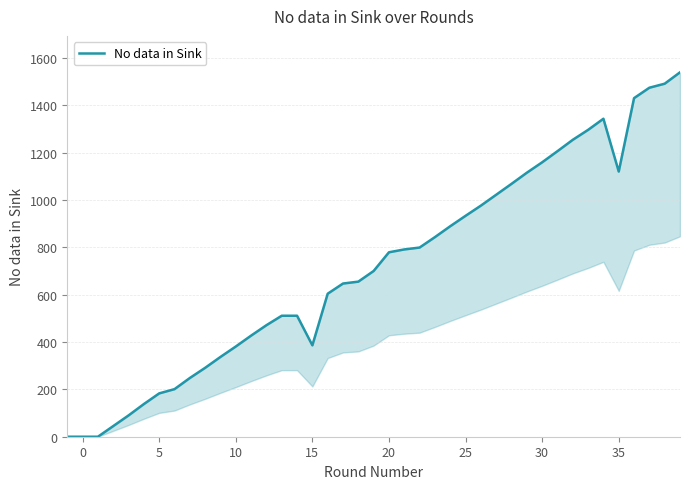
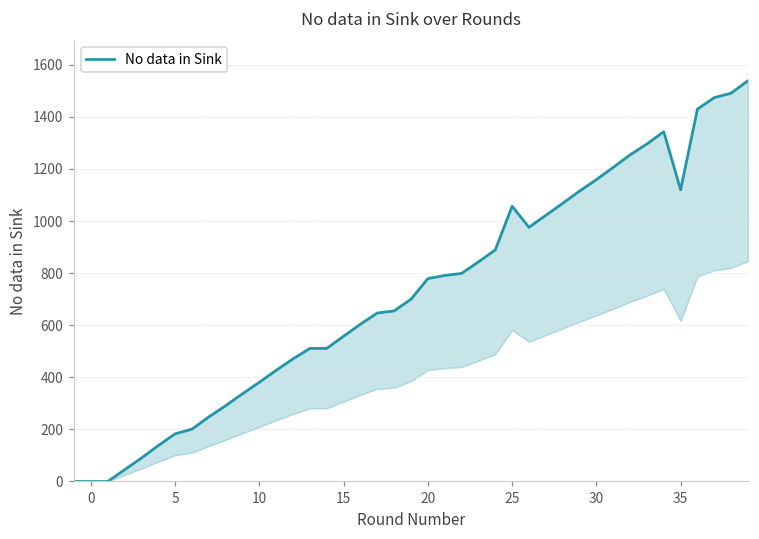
15: 390 -> 560
25: 930 -> 1060
